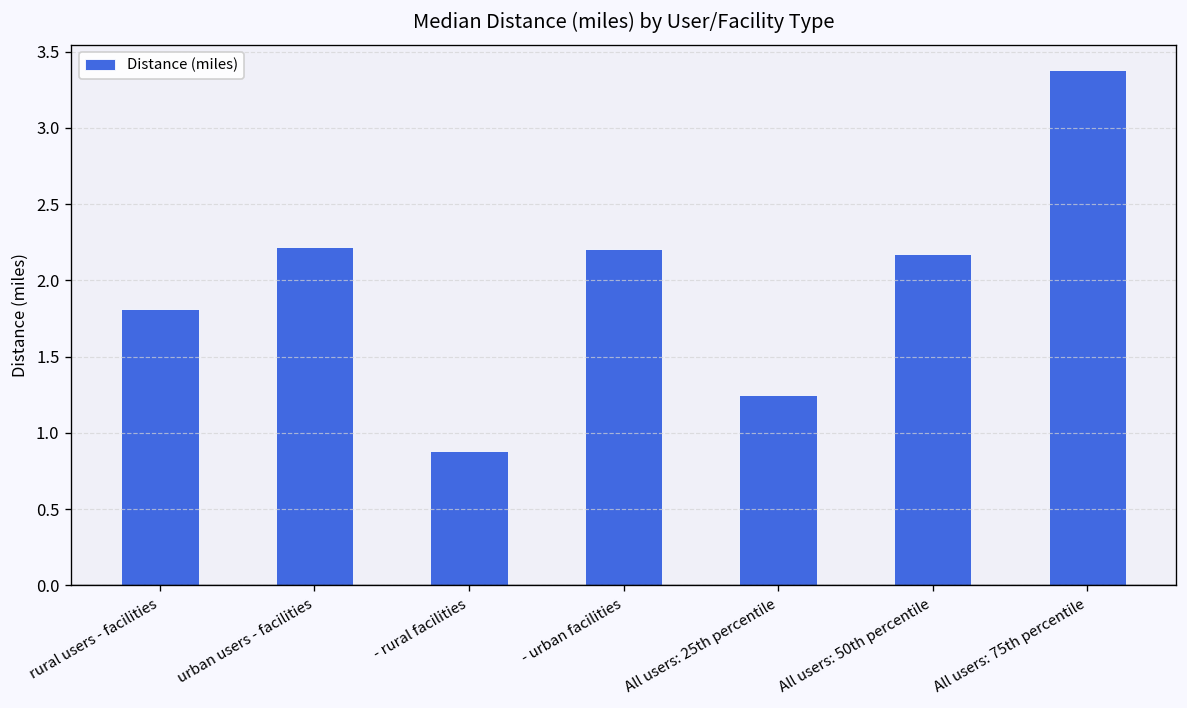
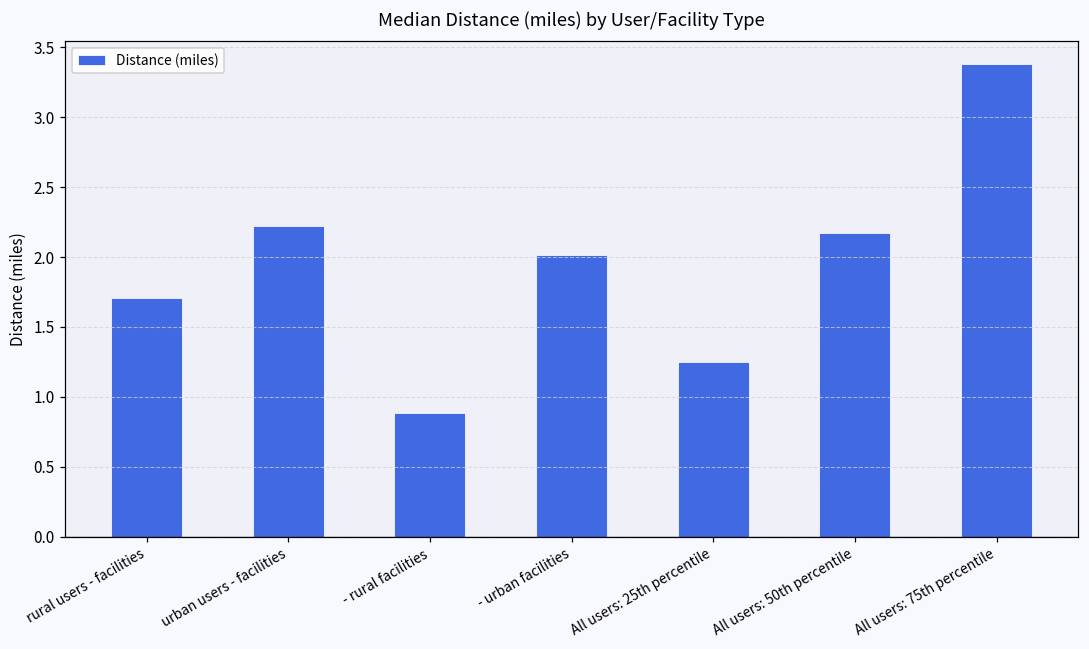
rural users - facilities: 1.81 -> 1.71
- urban facilities: 2.21 -> 2.02
